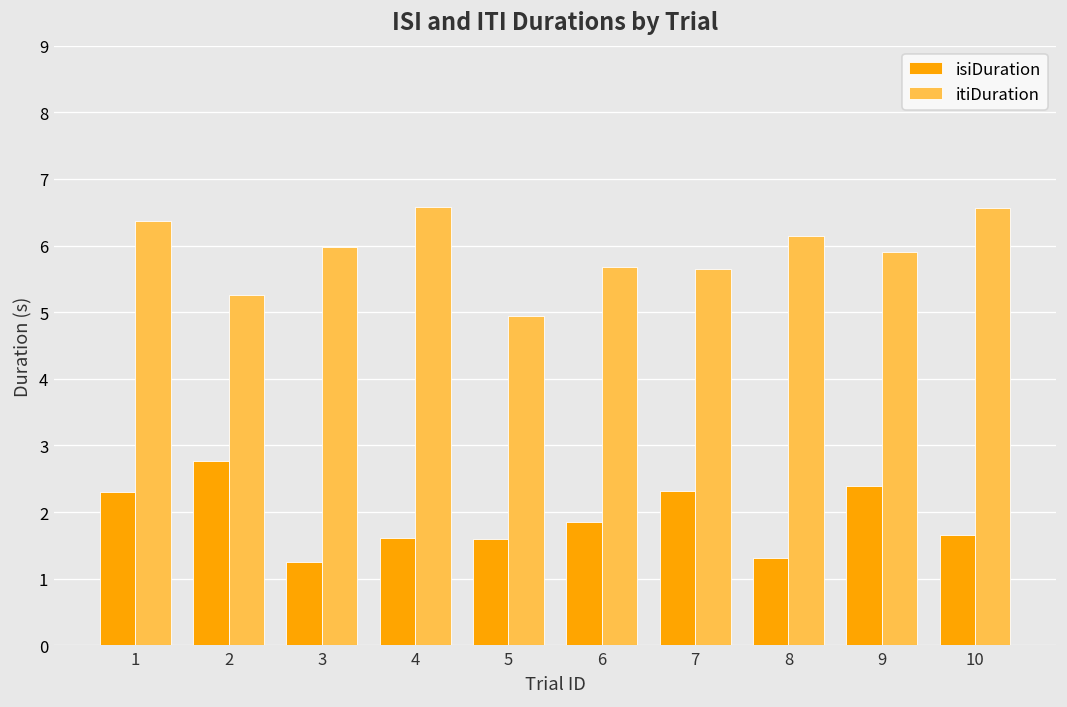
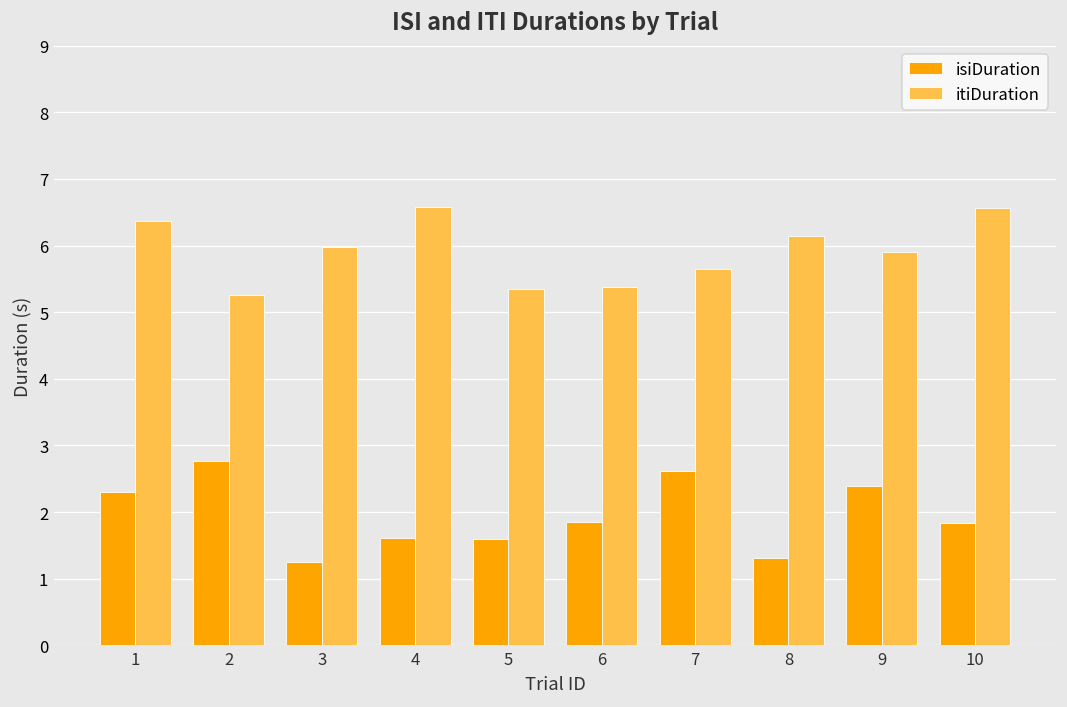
itiDuration, 5: 4.9 -> 5.3
itiDuration, 6: 5.7 -> 5.4
isiDuration, 7: 2.3 -> 2.6
isiDuration, 10: 1.7 -> 1.8
